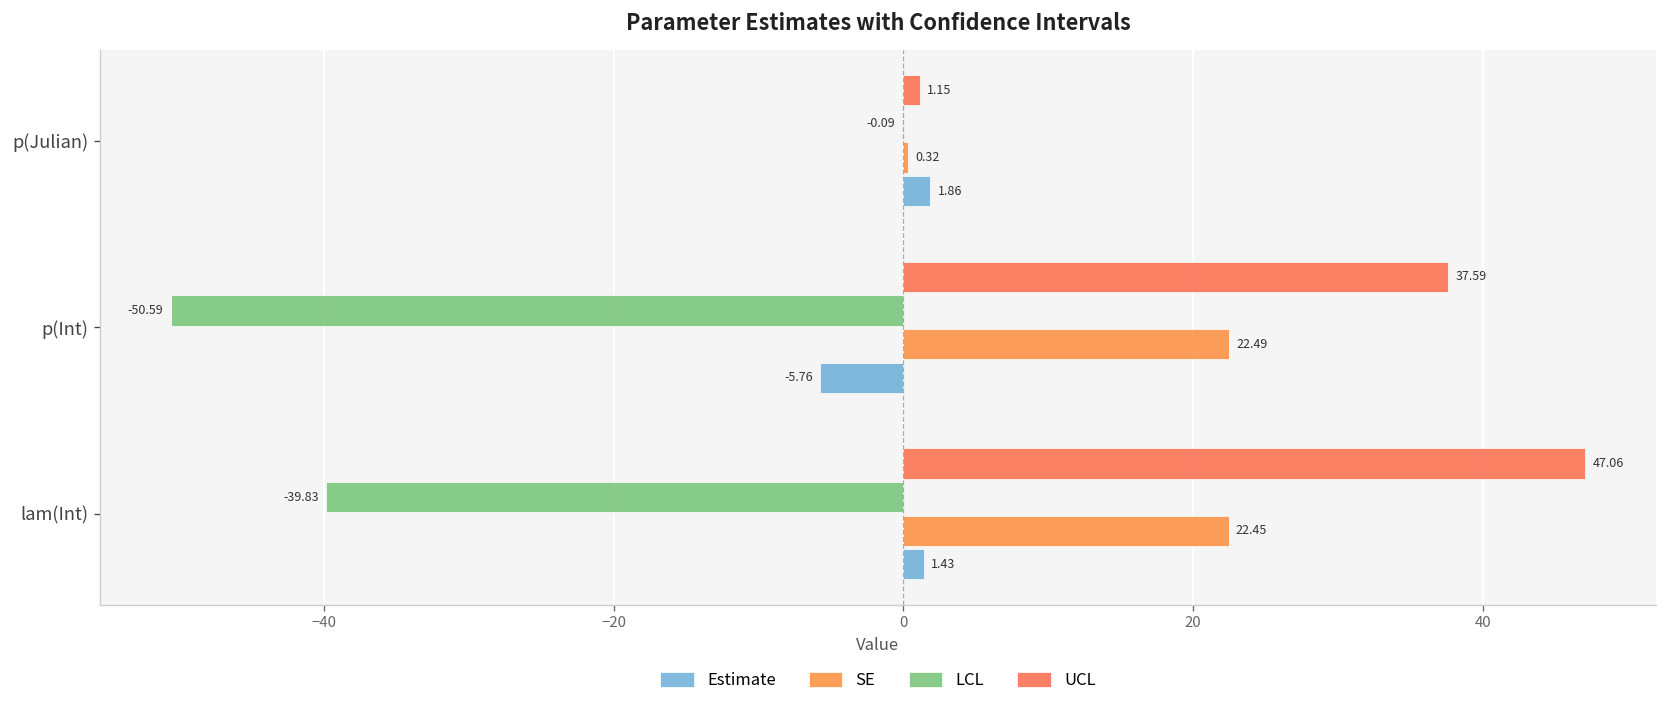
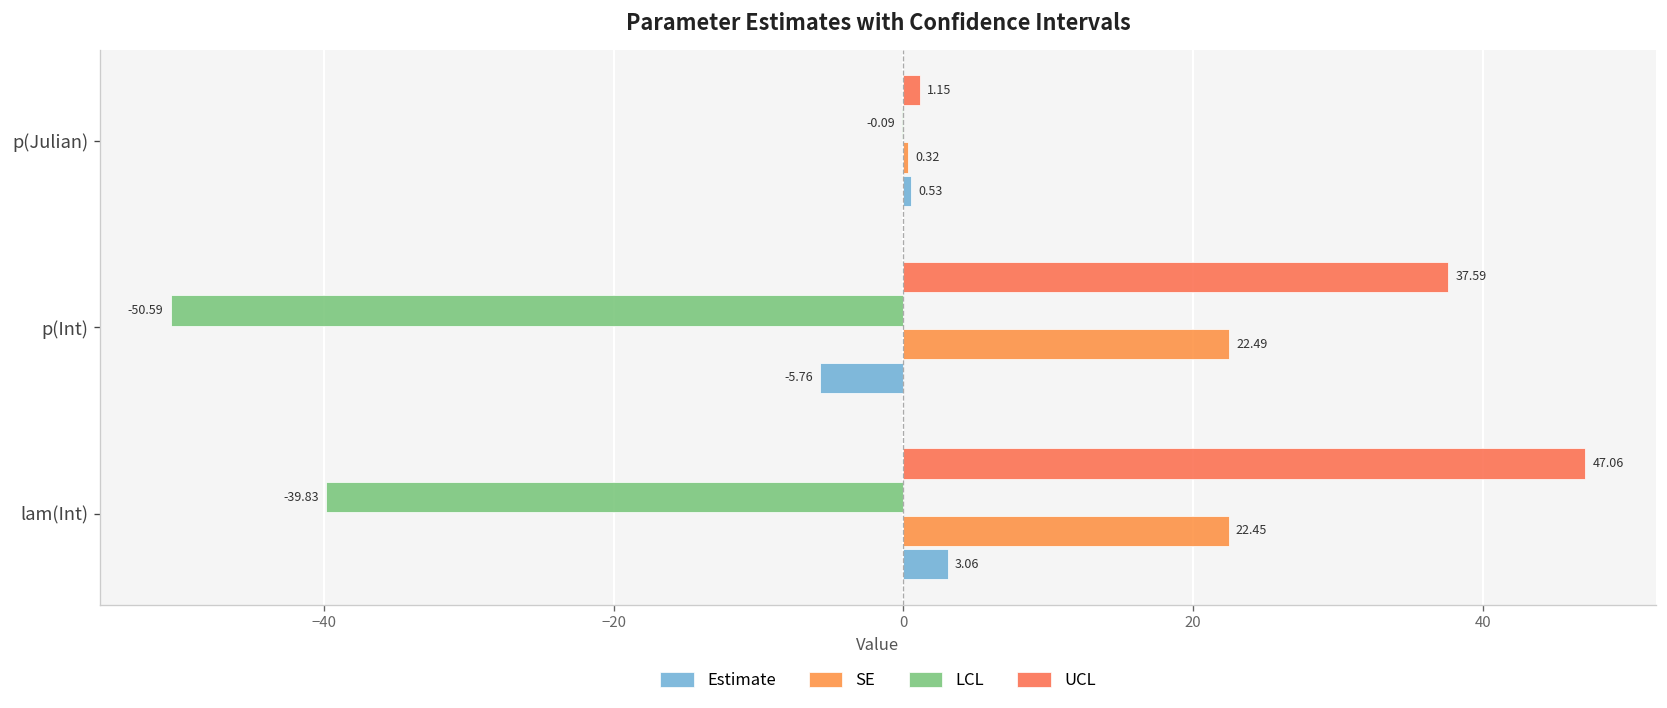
Estimate, p(Julian): 1.86 -> 0.53
Estimate, lam(Int): 1.43 -> 3.06
